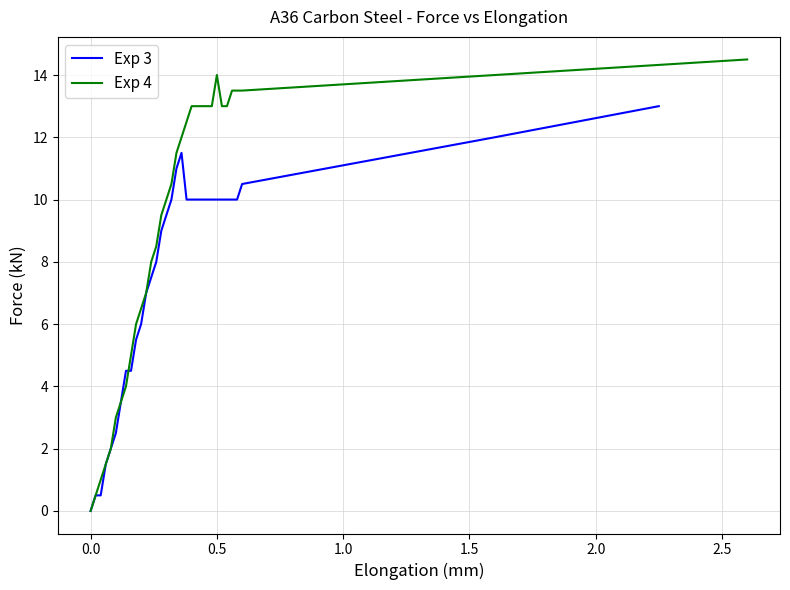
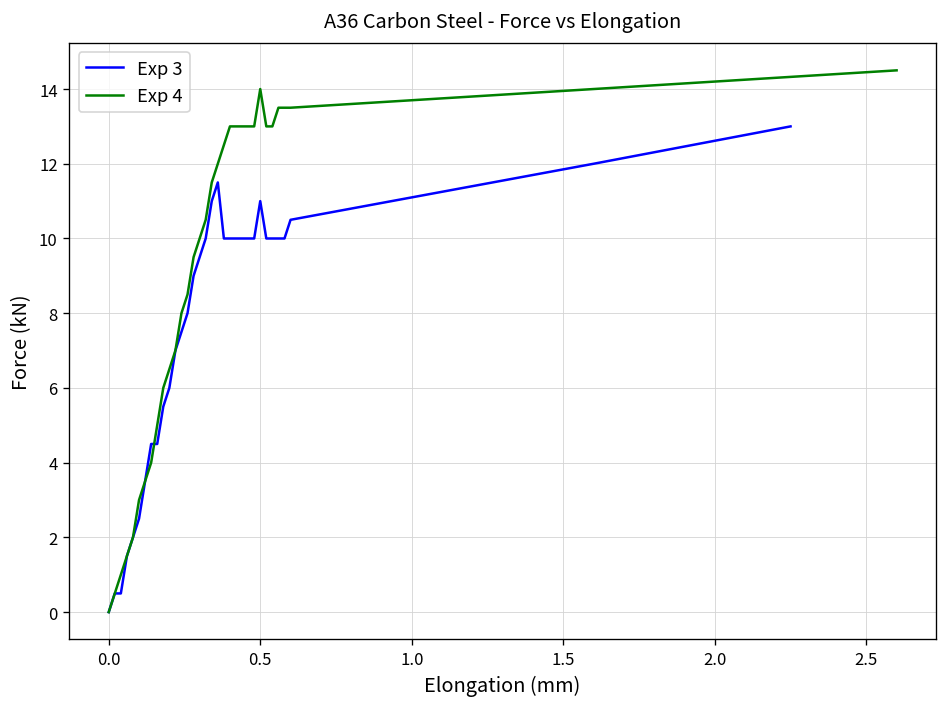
Exp 3, 0.5: 10 -> 11
